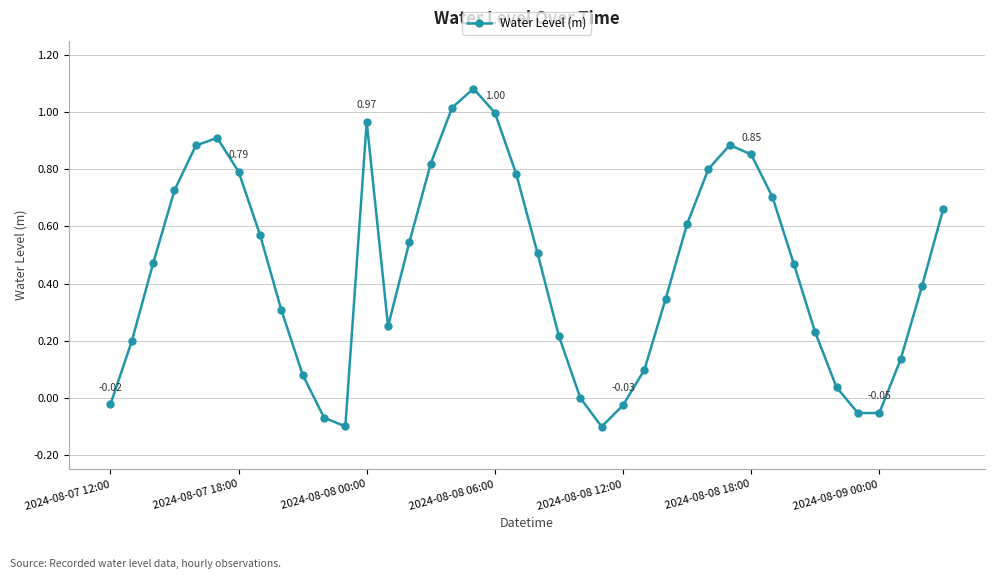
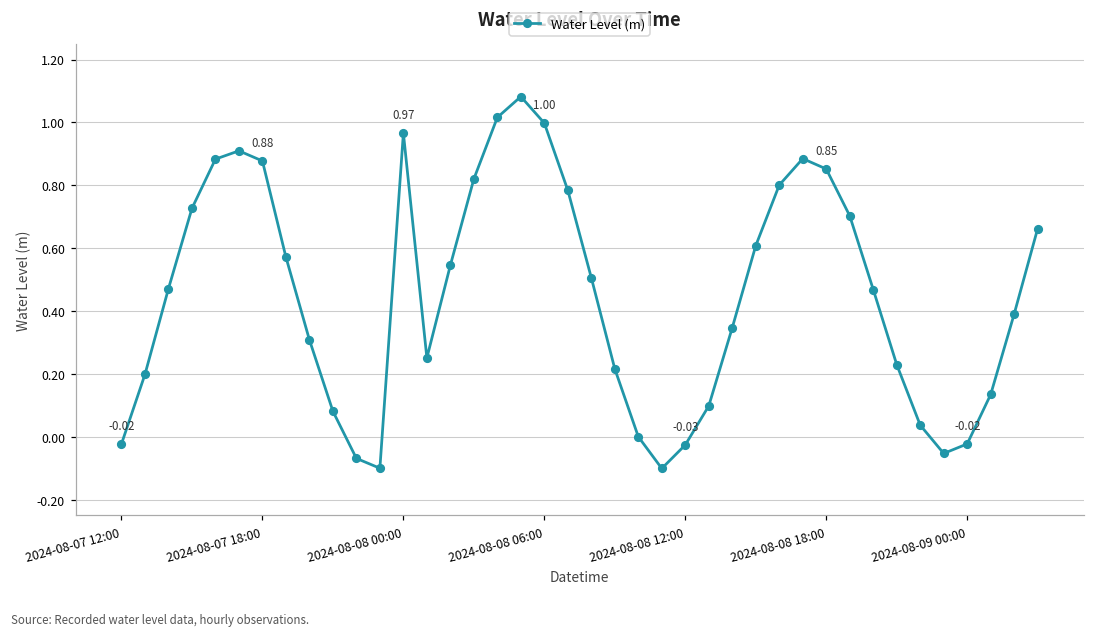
2024-08-07 18:00: 0.79 -> 0.88
2024-08-09 00:00: -0.05 -> -0.02
